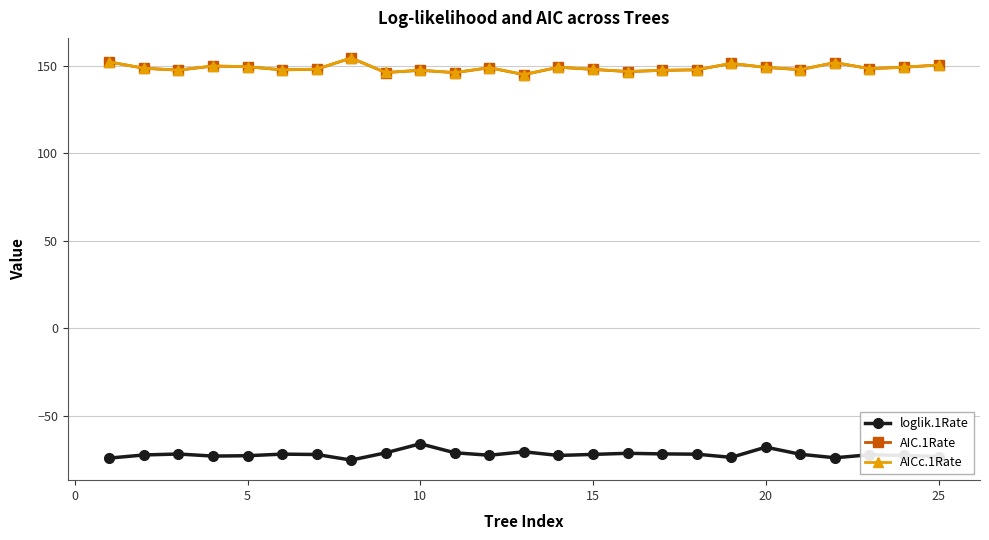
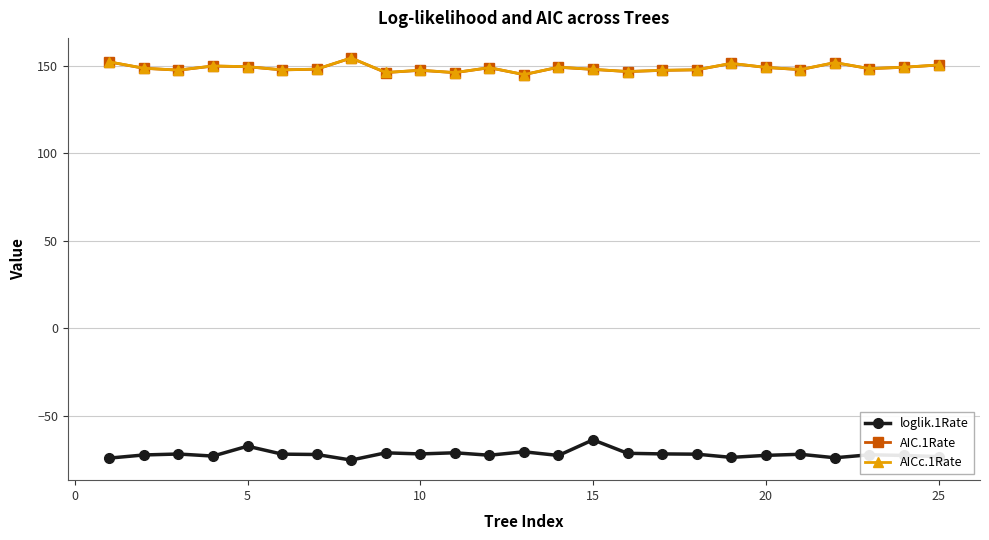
loglik.1Rate, 5: -73 -> -67
loglik.1Rate, 10: -66 -> -72
loglik.1Rate, 15: -72 -> -64
loglik.1Rate, 20: -68 -> -73
